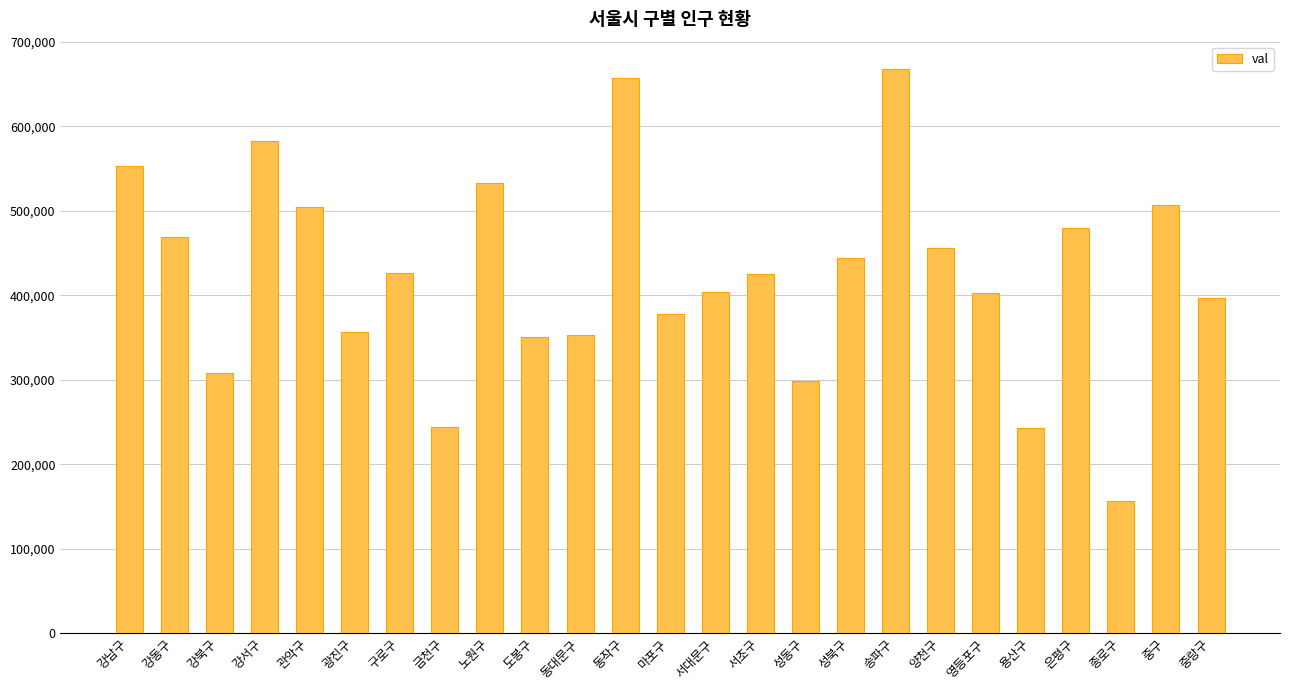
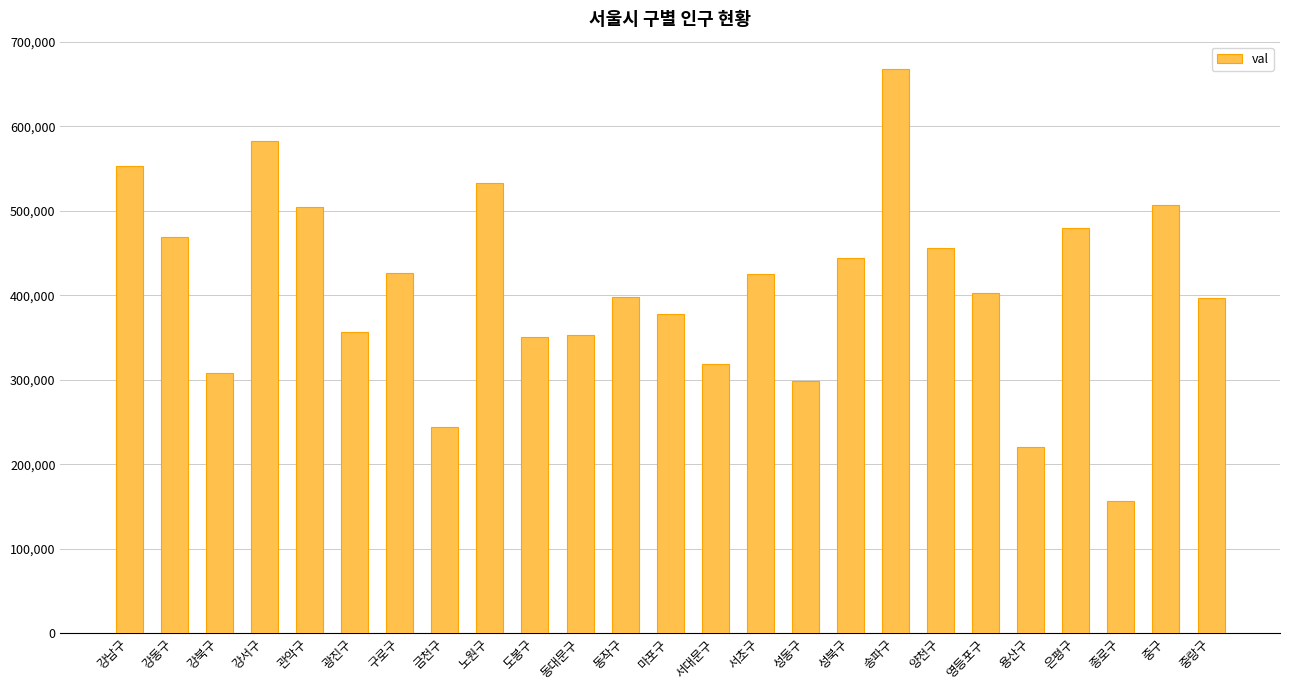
동작구: 660,000 -> 400,000
서대문구: 400,000 -> 320,000
용산구: 240,000 -> 220,000
